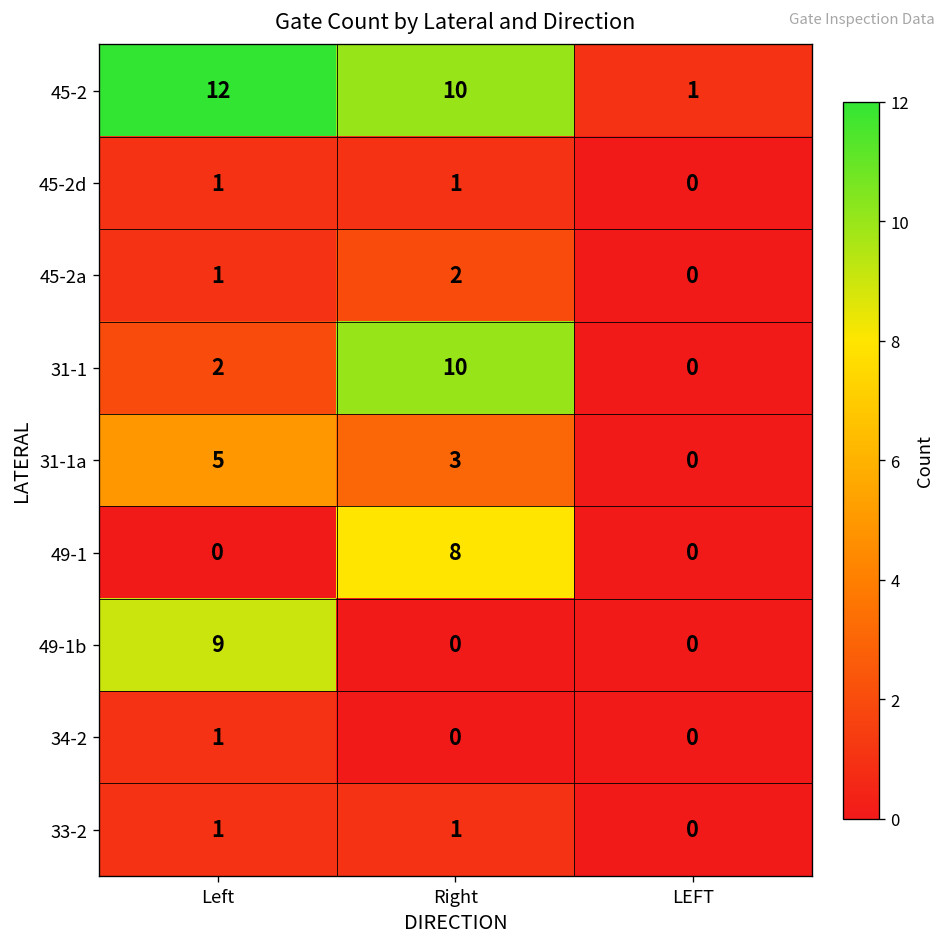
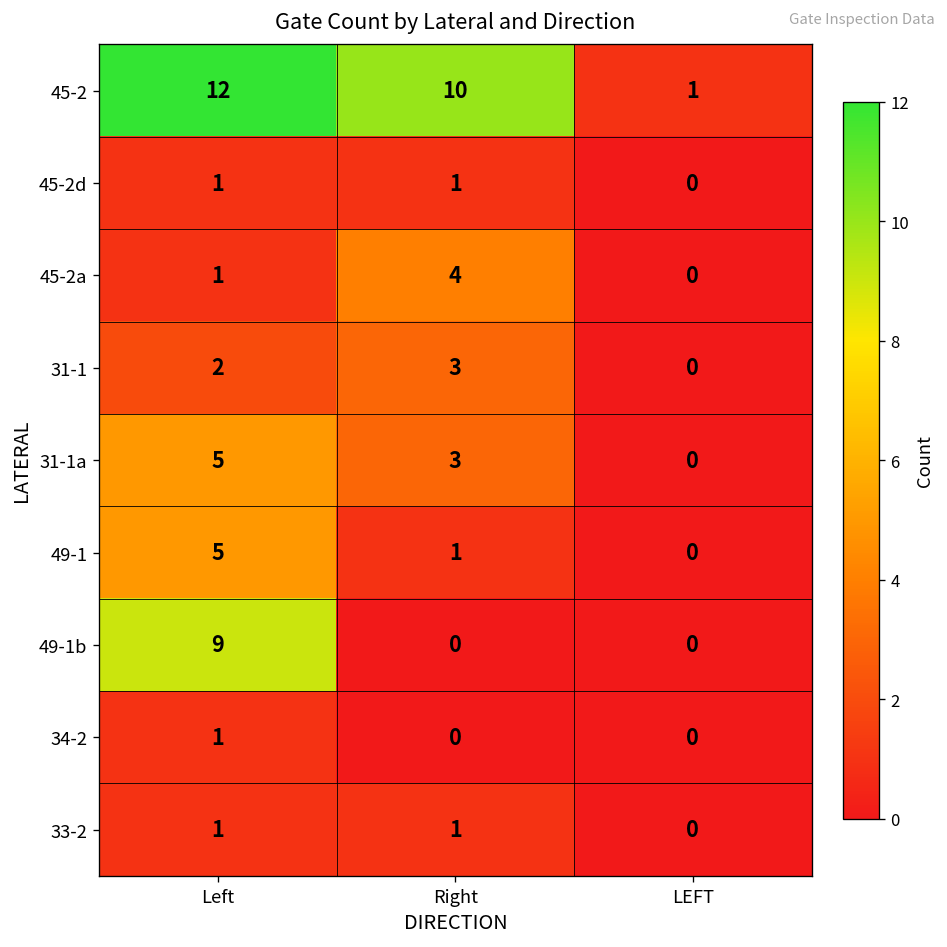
45-2a, Right: 2 -> 4
31-1, Right: 10 -> 3
49-1, Left: 0 -> 5
49-1, Right: 8 -> 1
